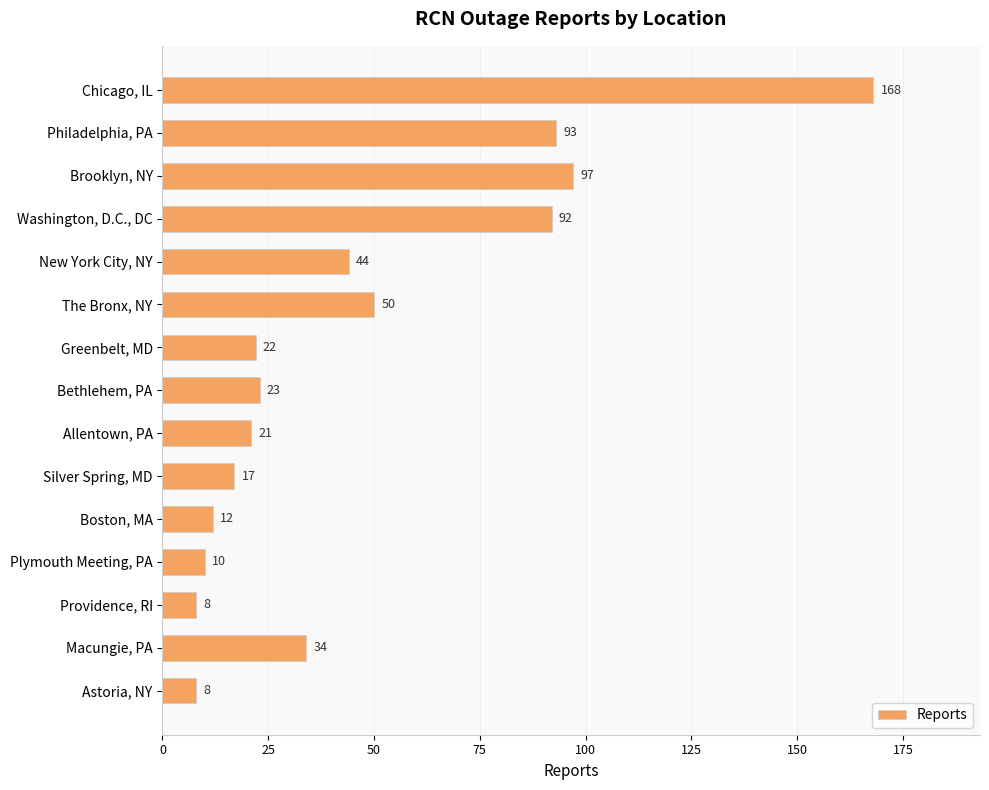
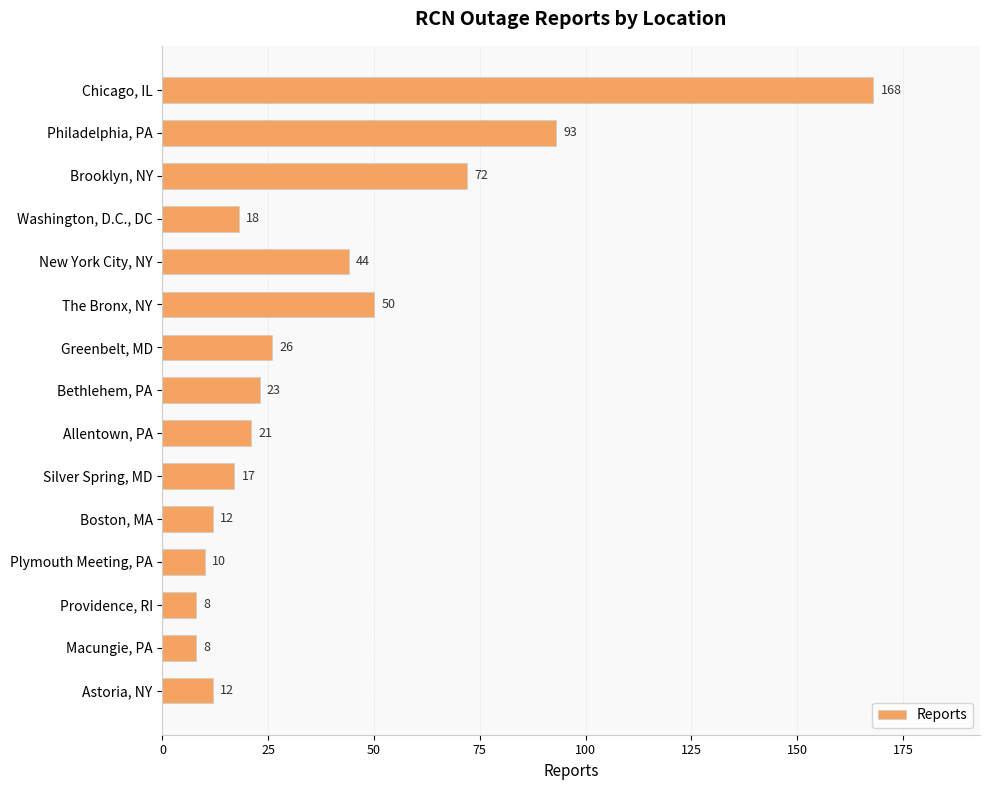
Brooklyn, NY: 97 -> 72
Washington, D.C., DC: 92 -> 18
Greenbelt, MD: 22 -> 26
Macungie, PA: 34 -> 8
Astoria, NY: 8 -> 12
